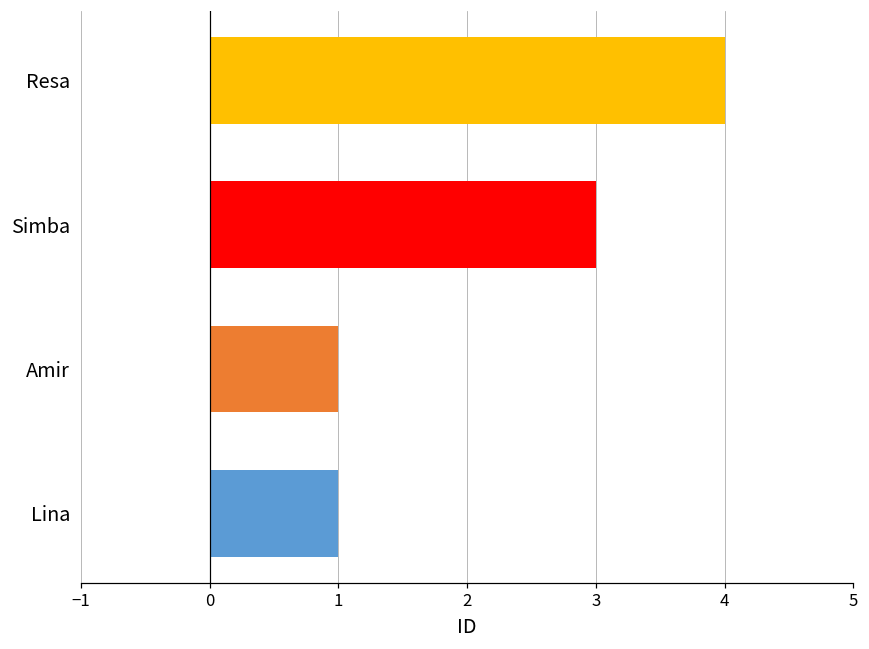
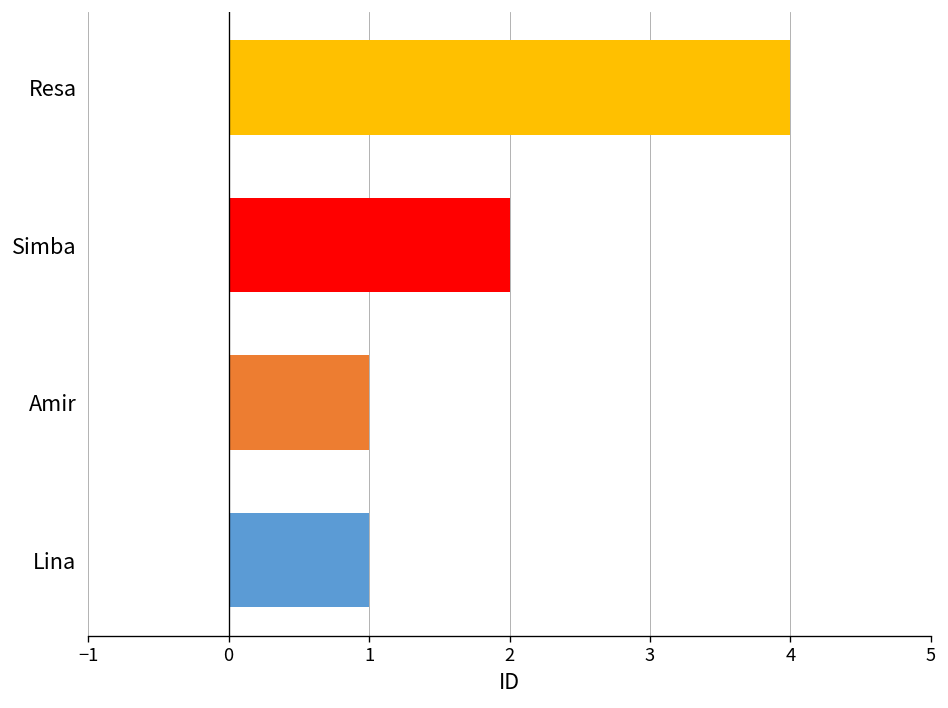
Simba: 3 -> 2
